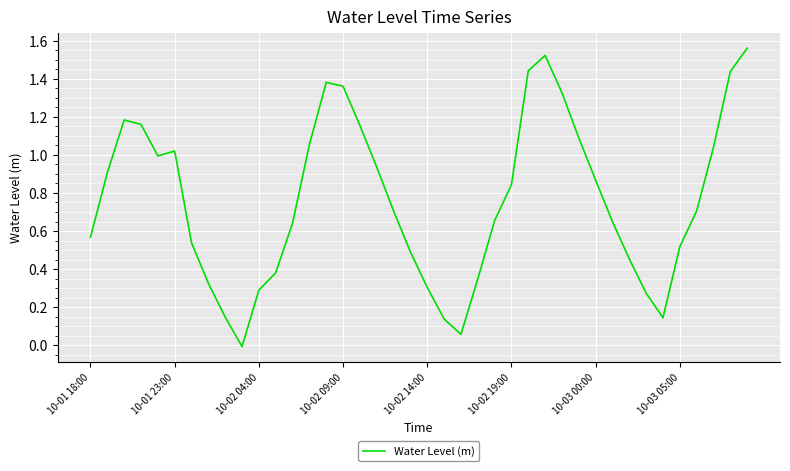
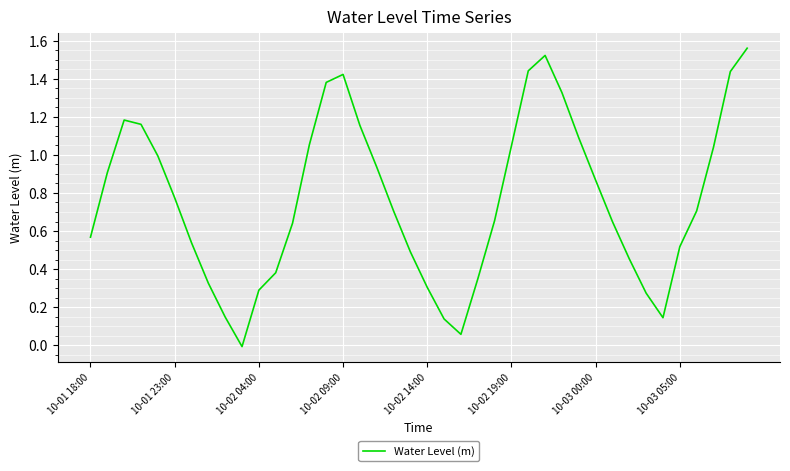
10-01 23:00: 1.02 -> 0.77
10-02 09:00: 1.36 -> 1.42
10-02 19:00: 0.84 -> 1.05
